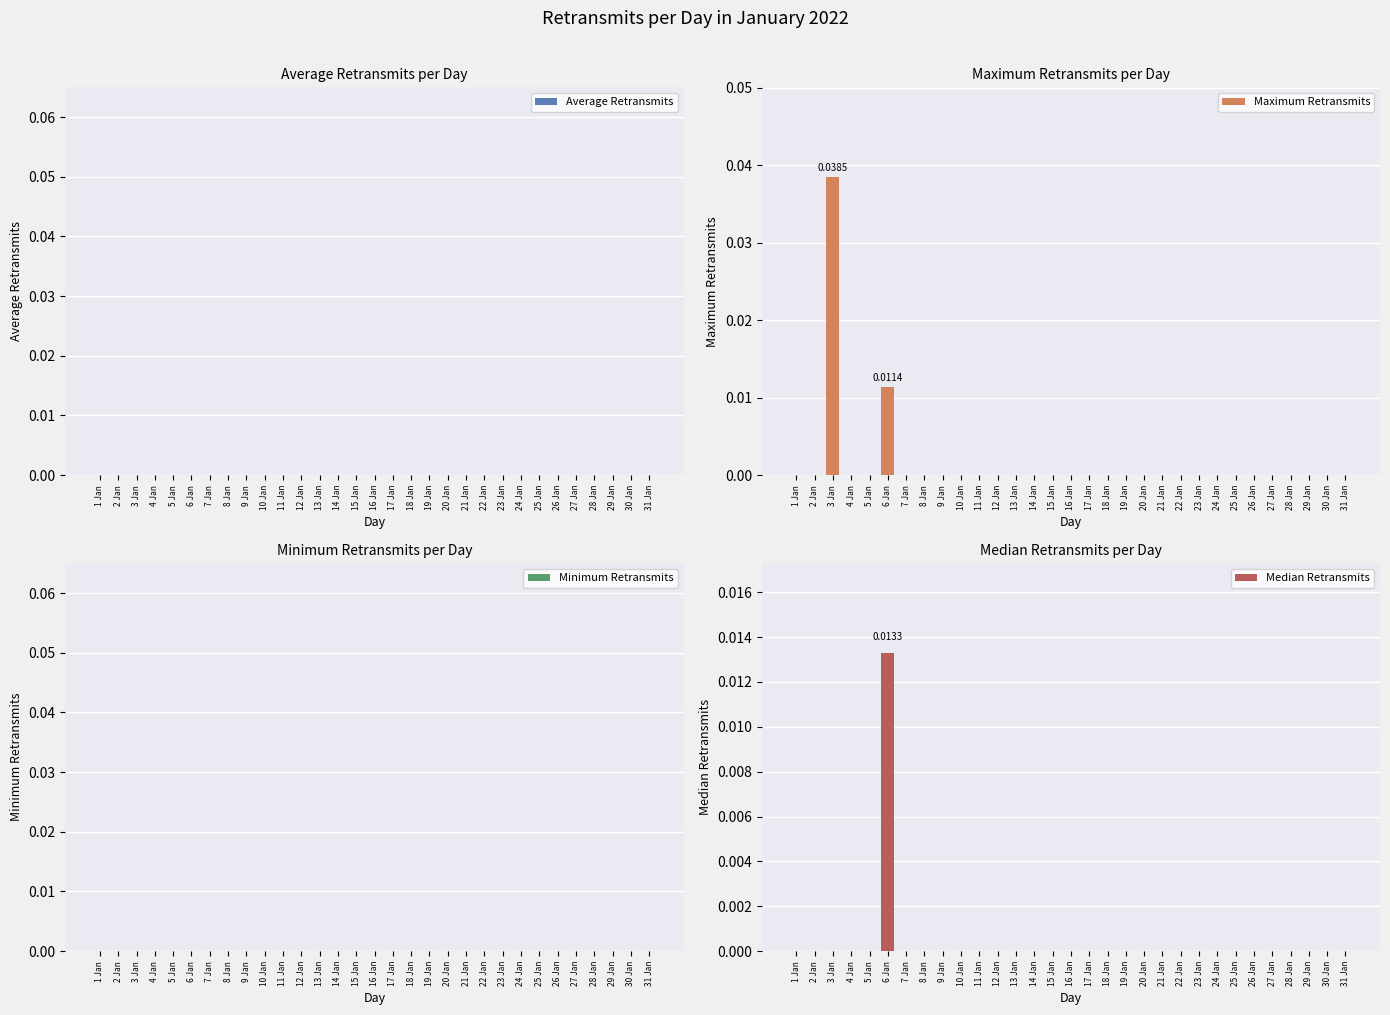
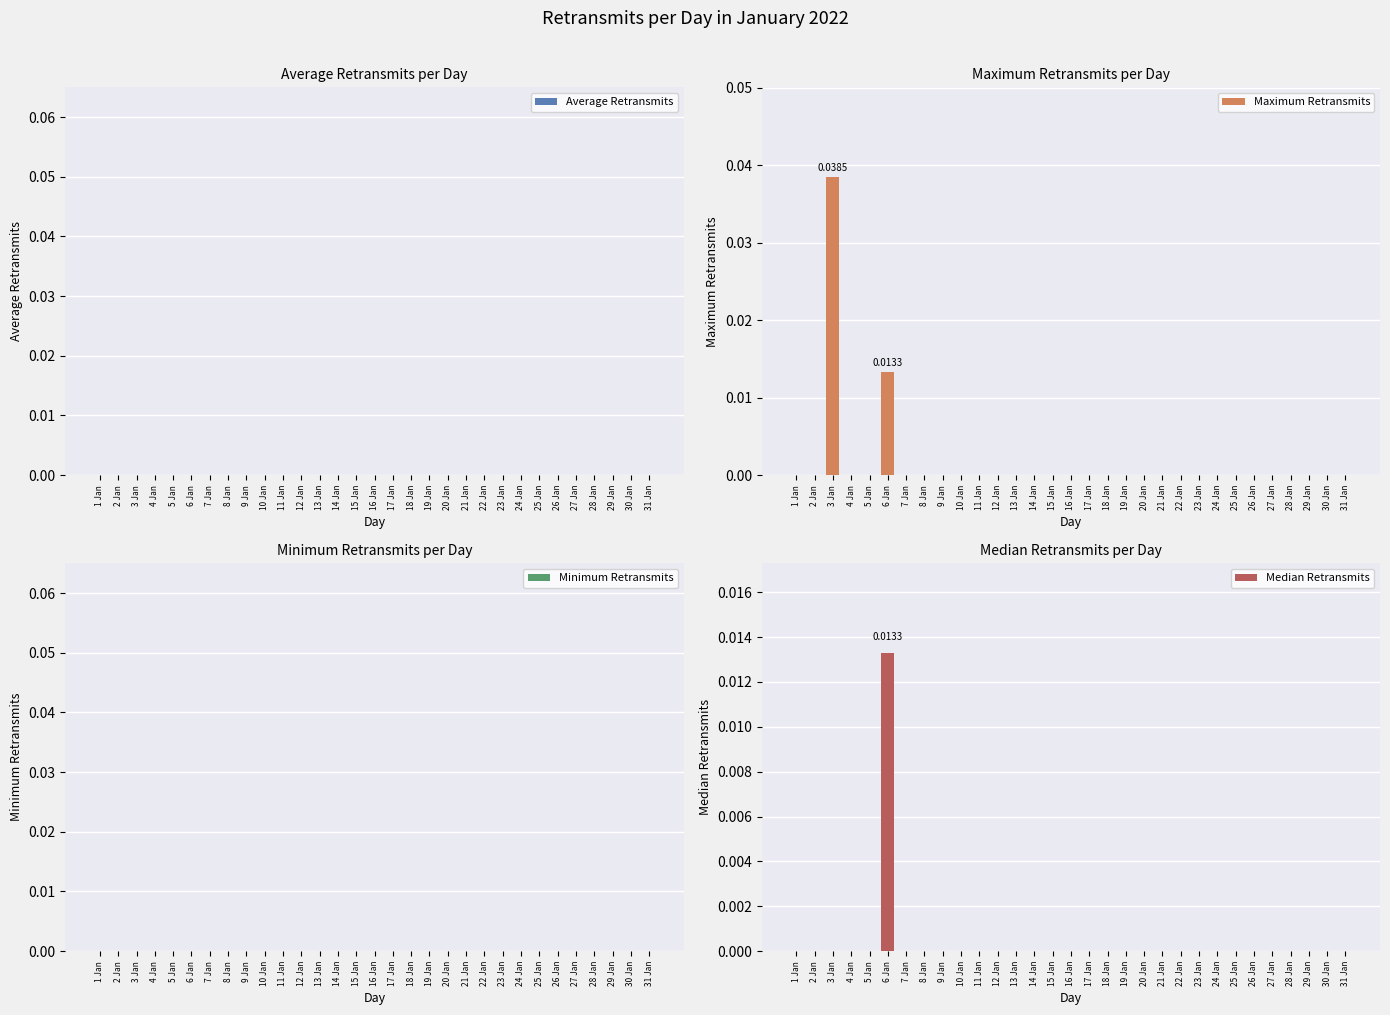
Maximum Retransmits per Day, 6 Jan: 0.0114 -> 0.0133
